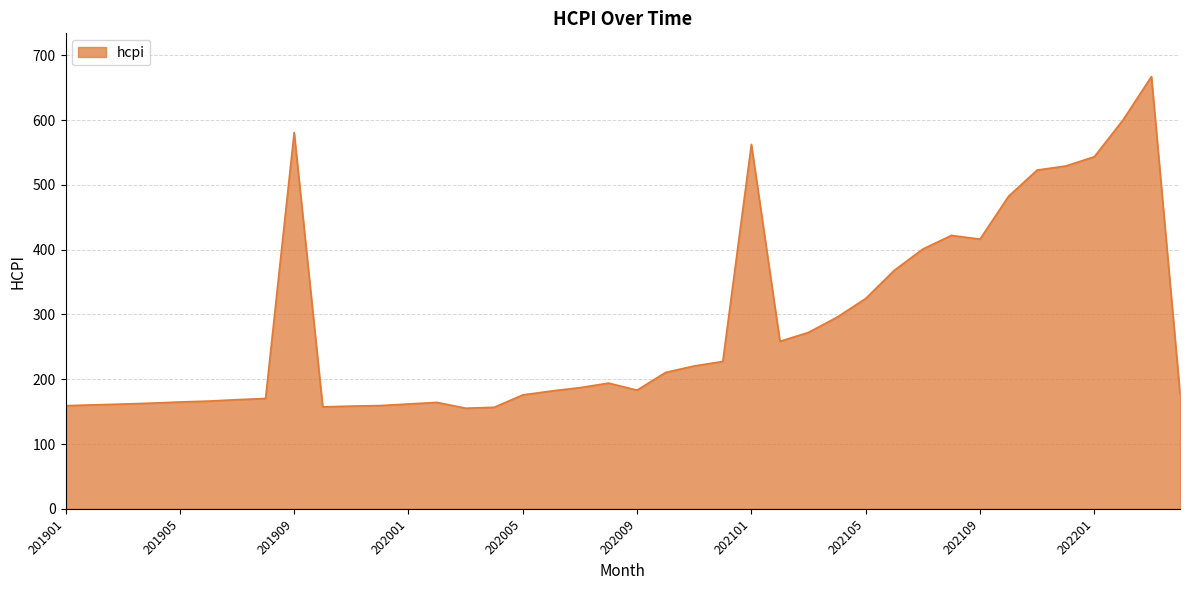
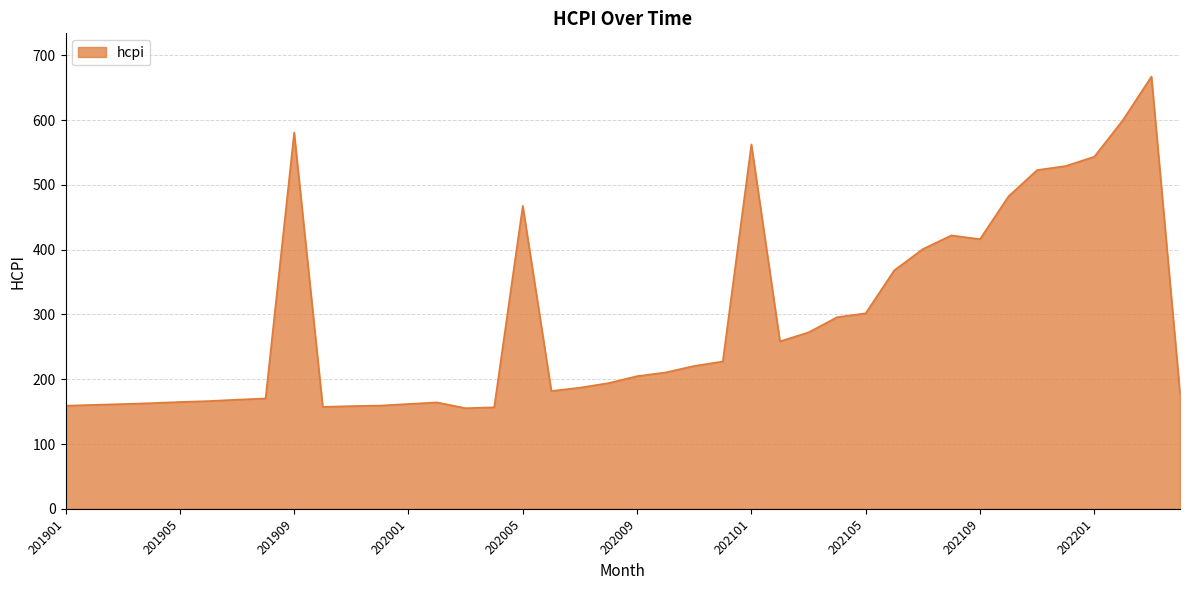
202005: 180 -> 470
202009: 180 -> 200
202105: 320 -> 300
